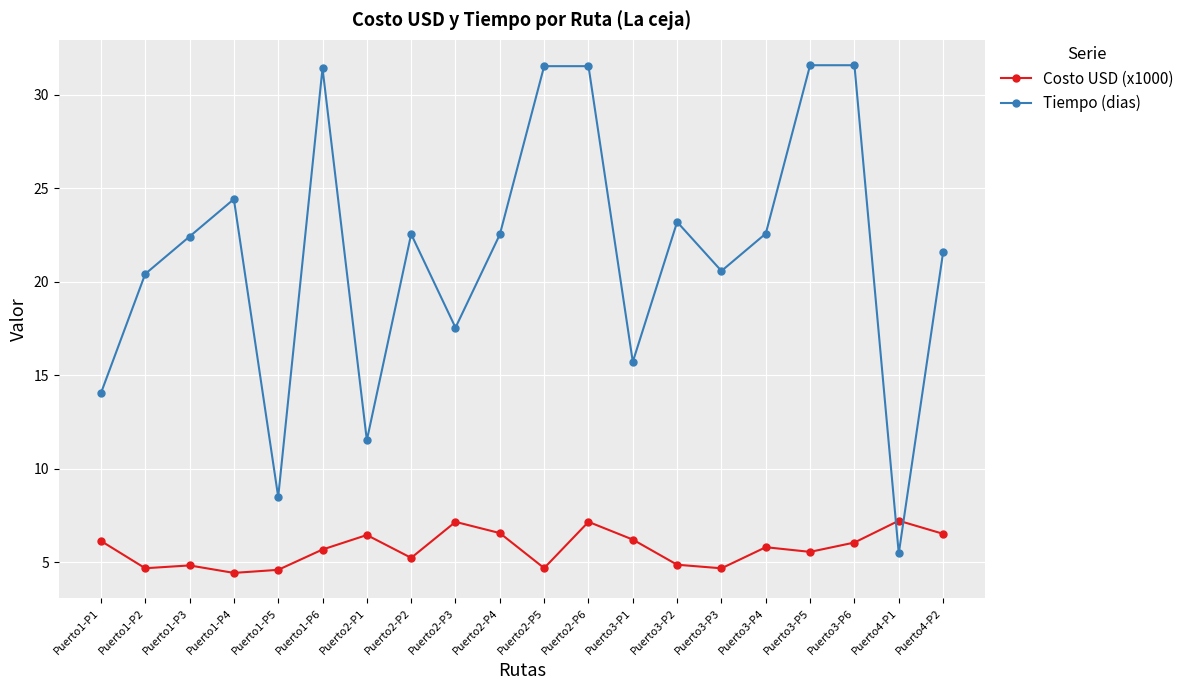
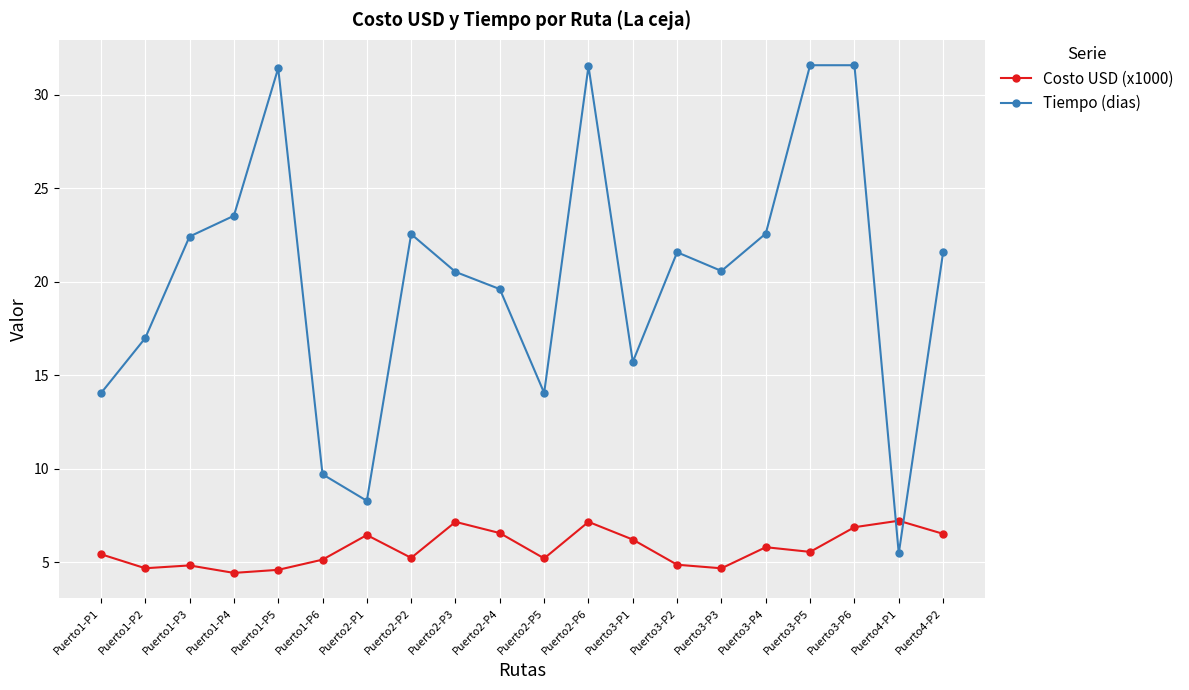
Costo USD (x1000), Puerto1-P1: 6.1 -> 5.4
Tiempo (dias), Puerto1-P2: 20.4 -> 17.0
Tiempo (dias), Puerto1-P4: 24.4 -> 23.5
Tiempo (dias), Puerto1-P5: 8.5 -> 31.4
Costo USD (x1000), Puerto1-P6: 5.7 -> 5.1
Tiempo (dias), Puerto1-P6: 31.4 -> 9.7
Tiempo (dias), Puerto2-P1: 11.5 -> 8.3
Tiempo (dias), Puerto2-P3: 17.6 -> 20.5
Tiempo (dias), Puerto2-P4: 22.5 -> 19.6
Costo USD (x1000), Puerto2-P5: 4.7 -> 5.2
Tiempo (dias), Puerto2-P5: 31.5 -> 14.1
Tiempo (dias), Puerto3-P2: 23.2 -> 21.6
Costo USD (x1000), Puerto3-P6: 6.1 -> 6.9
